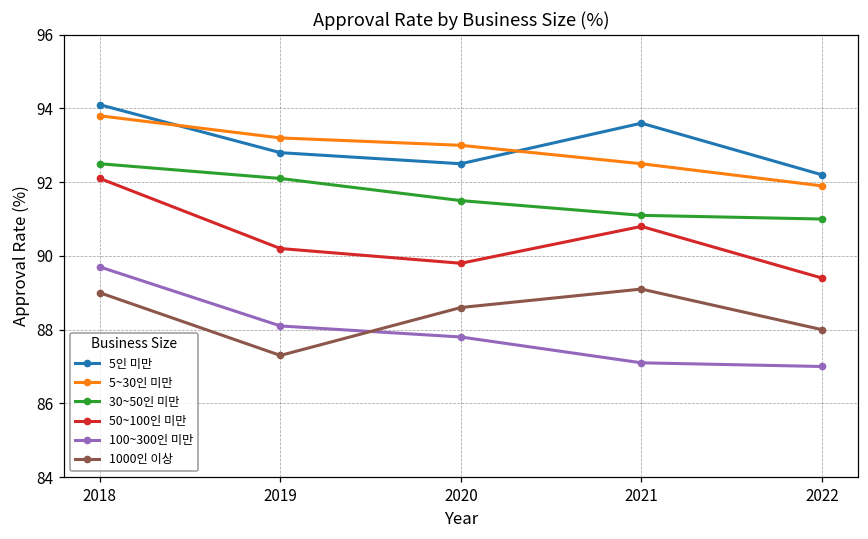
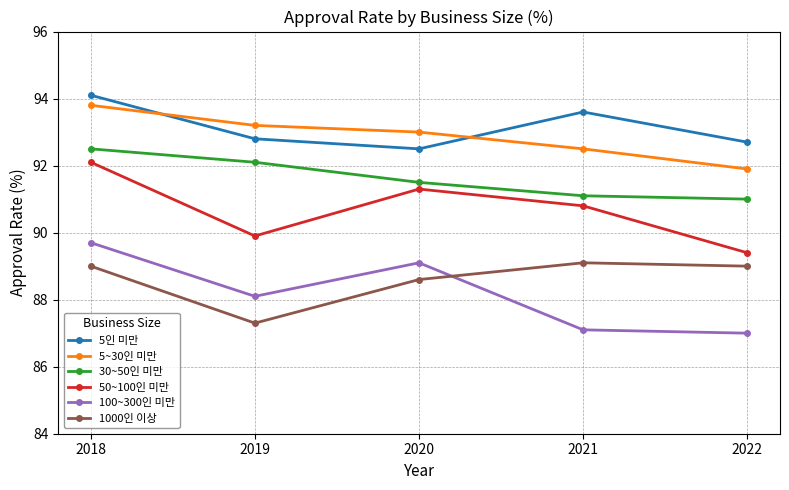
50~100인 미만, 2019: 90.2 -> 89.9
50~100인 미만, 2020: 89.8 -> 91.3
100~300인 미만, 2020: 87.8 -> 89.1
5인 미만, 2022: 92.2 -> 92.7
1000인 이상, 2022: 88 -> 89
